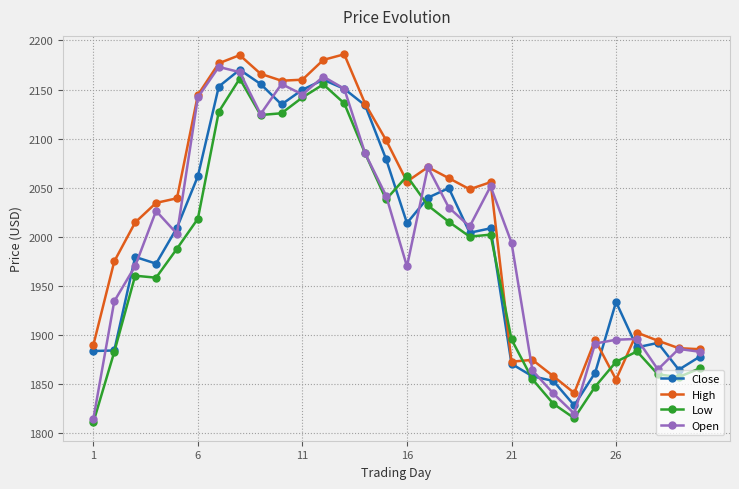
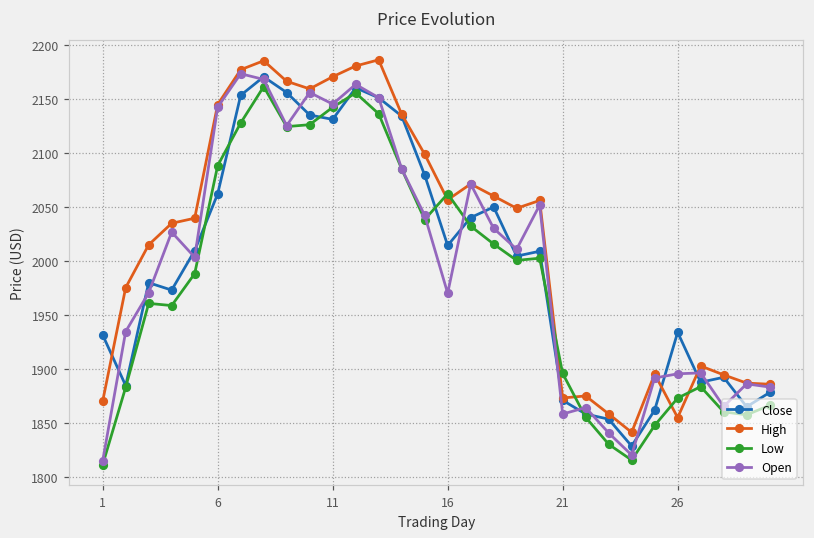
Close, 1: 1880 -> 1930
High, 1: 1890 -> 1870
Low, 6: 2020 -> 2090
Close, 11: 2150 -> 2130
High, 11: 2160 -> 2170
Open, 21: 1990 -> 1860
